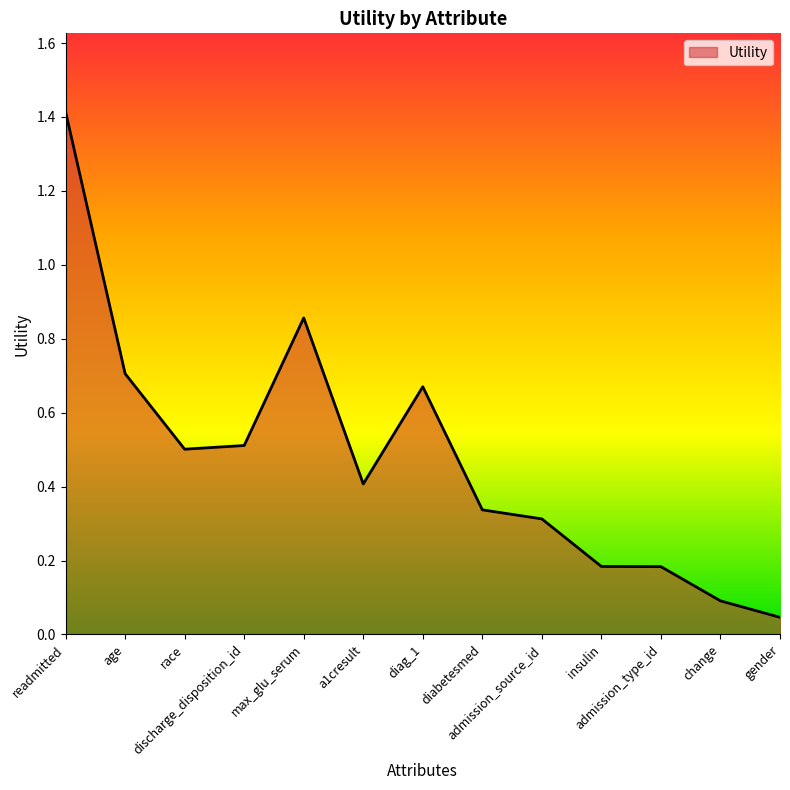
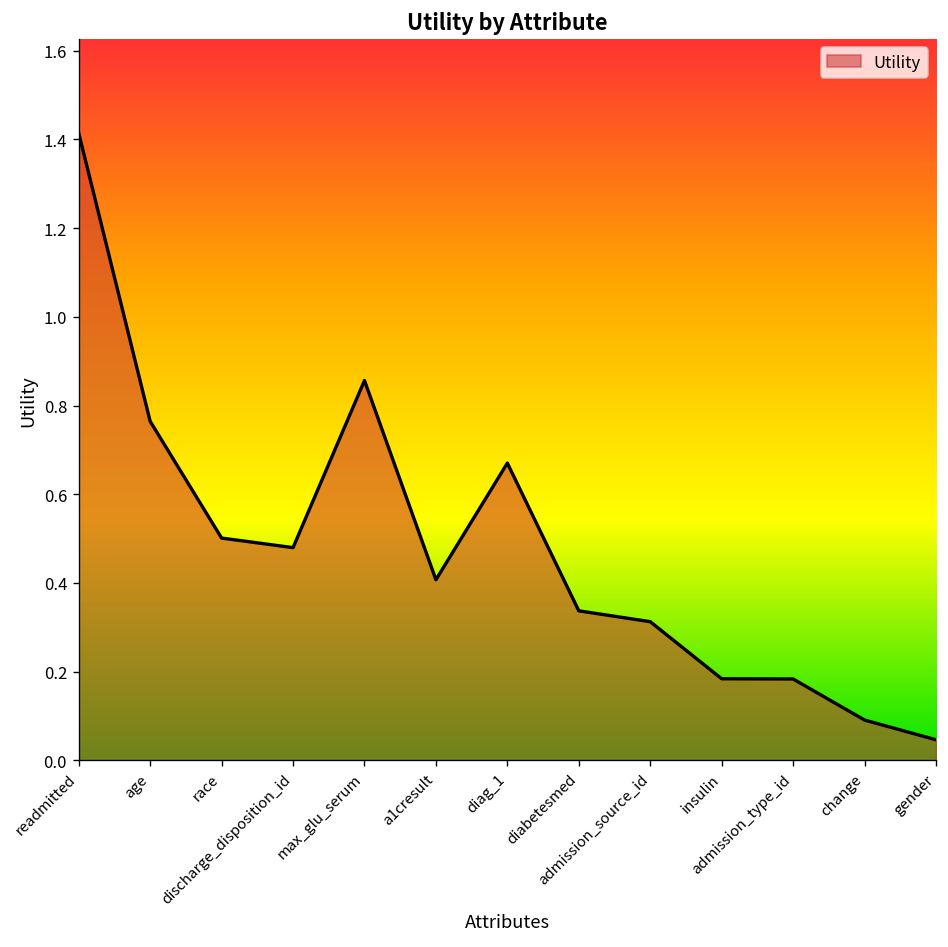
age: 0.71 -> 0.76
discharge_disposition_id: 0.51 -> 0.48
